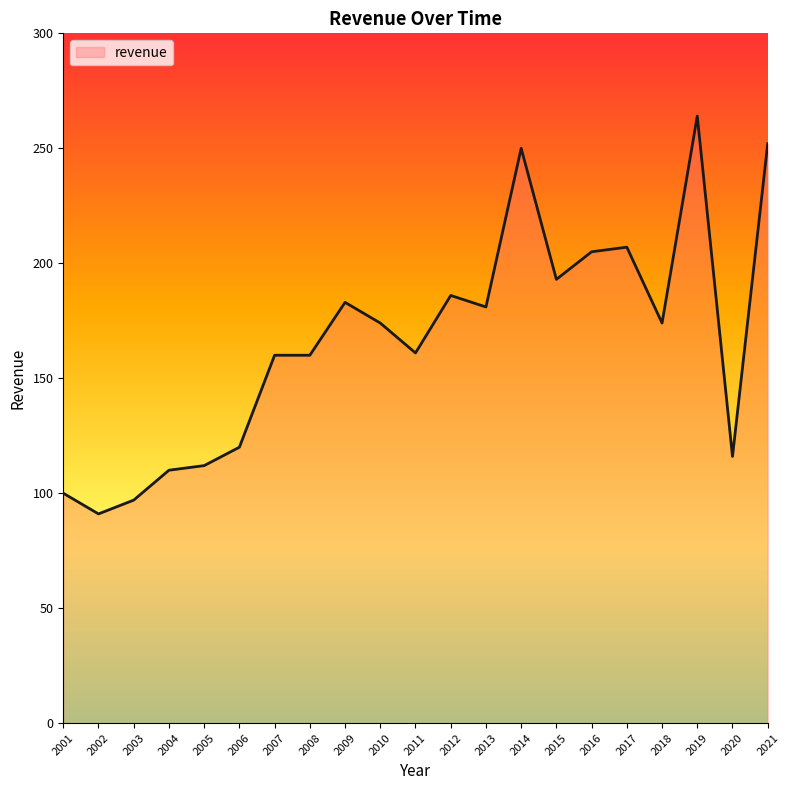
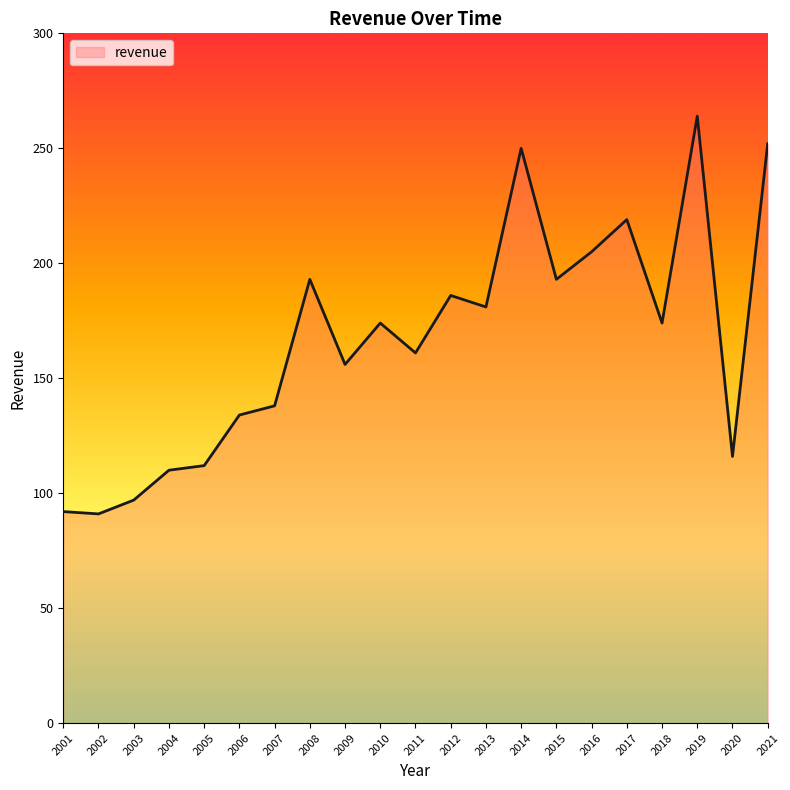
2001: 100 -> 92
2006: 120 -> 134
2007: 160 -> 138
2008: 160 -> 193
2009: 183 -> 156
2017: 207 -> 219
